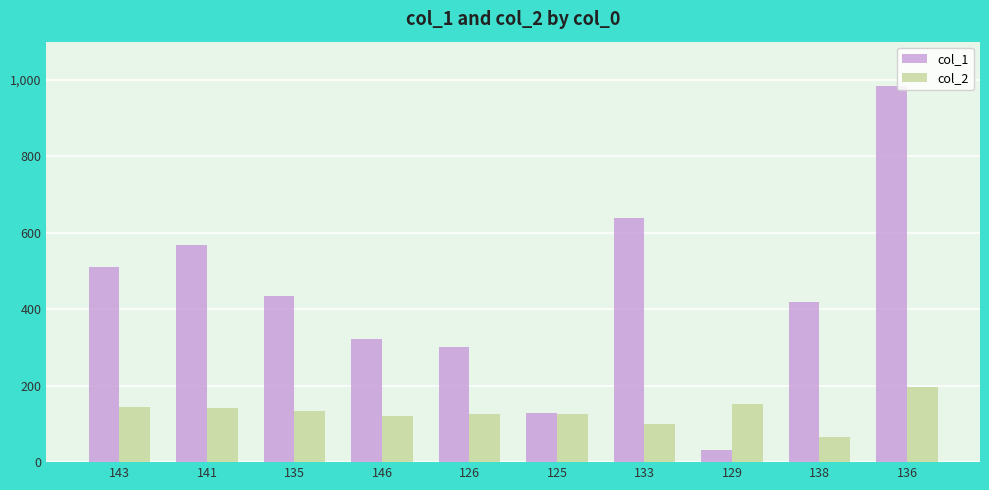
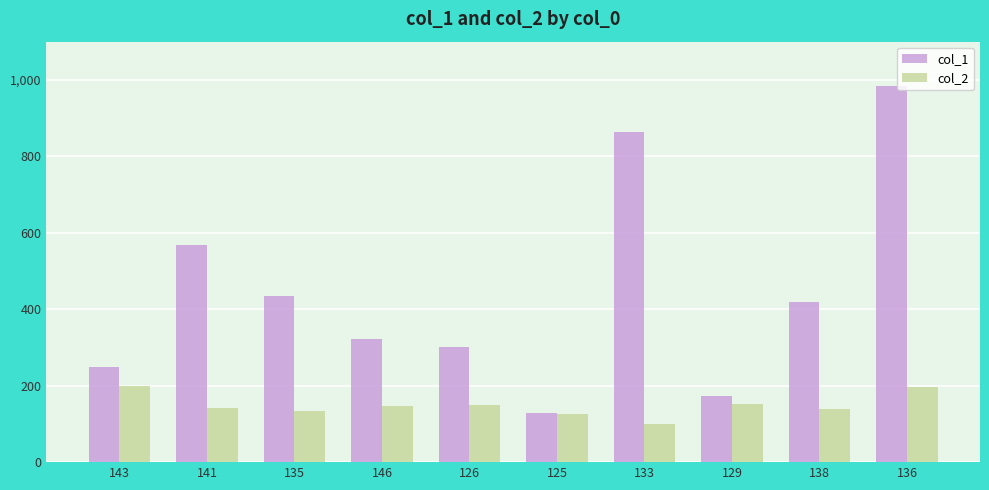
col_1, 143: 510 -> 250
col_2, 143: 140 -> 200
col_2, 146: 120 -> 150
col_2, 126: 130 -> 150
col_1, 133: 640 -> 860
col_1, 129: 30 -> 170
col_2, 138: 70 -> 140
